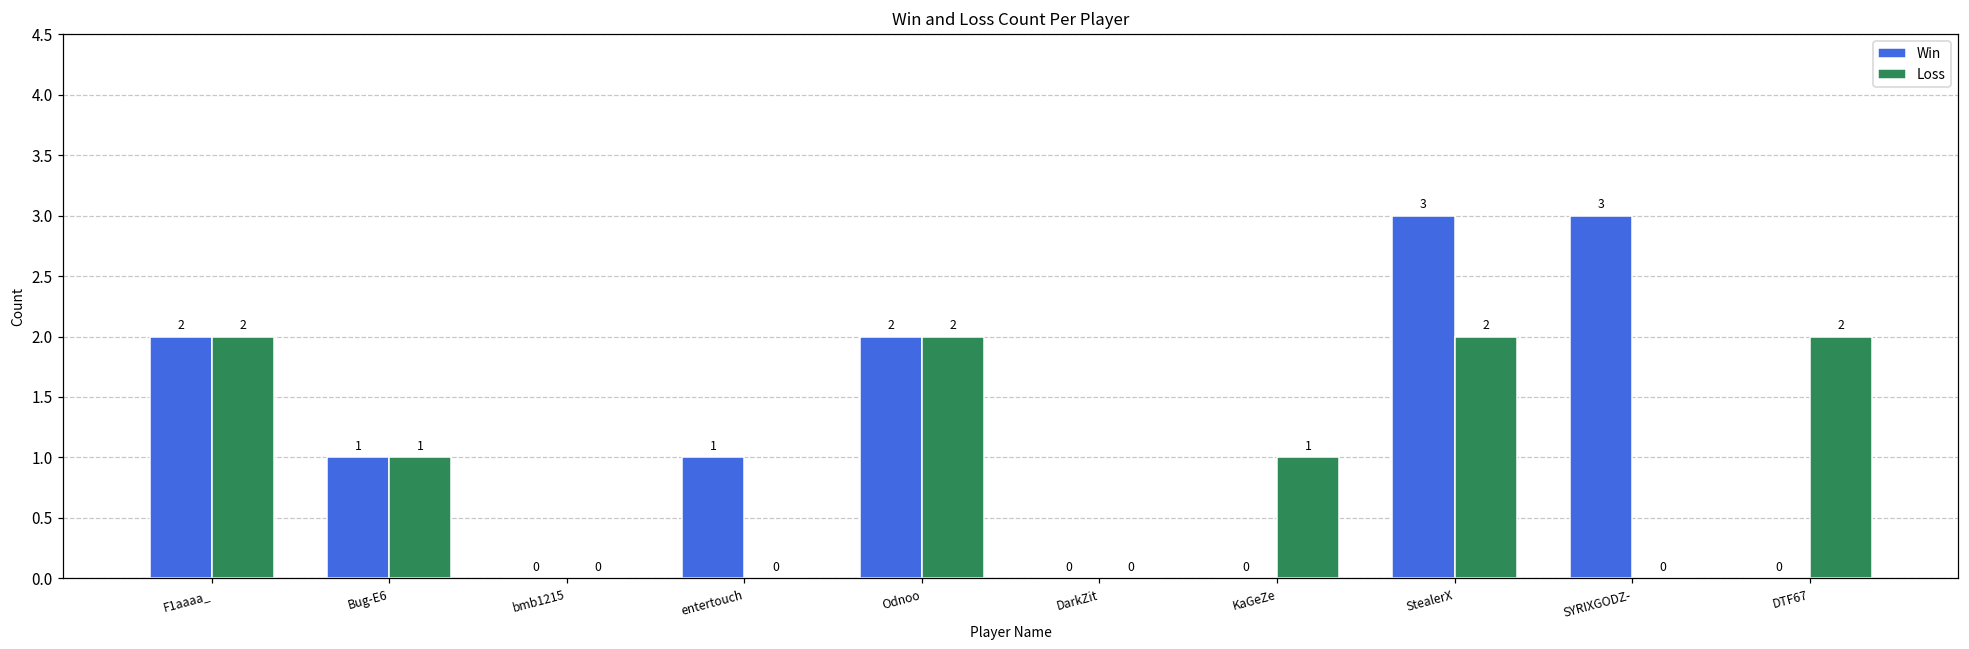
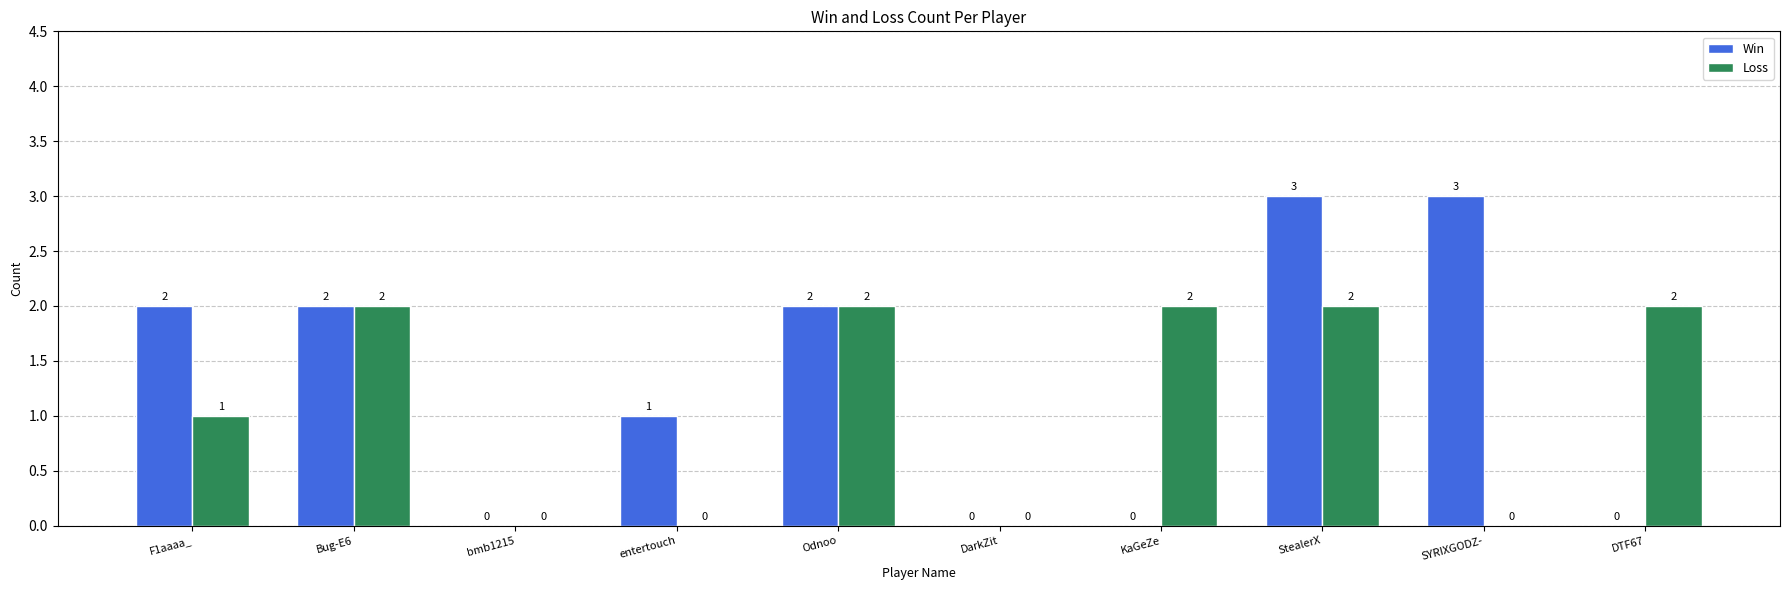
Loss, F1aaaa_: 2 -> 1
Win, Bug-E6: 1 -> 2
Loss, Bug-E6: 1 -> 2
Loss, KaGeZe: 1 -> 2
